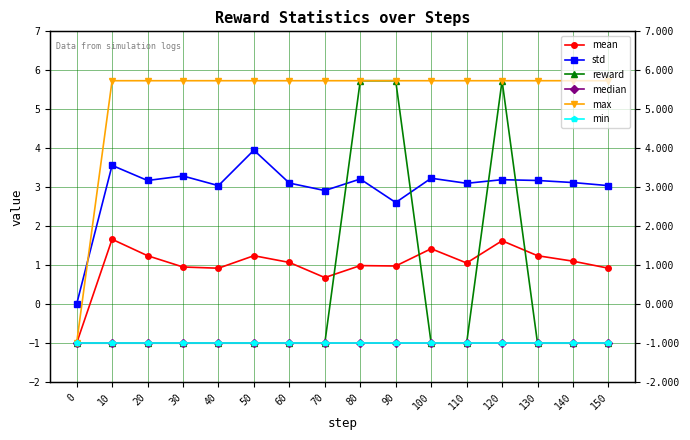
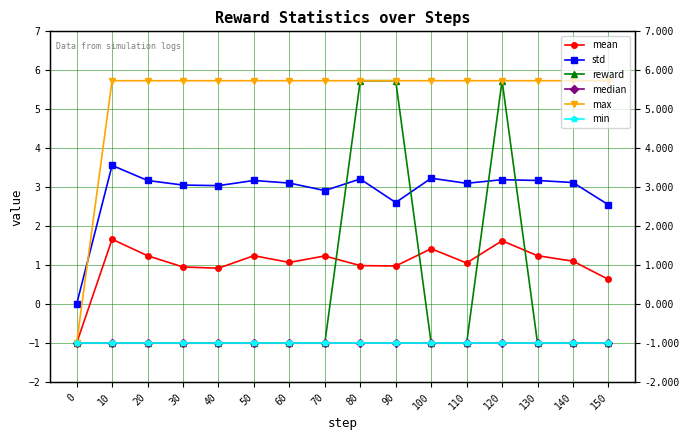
std, 30: 3.3 -> 3.1
std, 50: 4.0 -> 3.2
mean, 70: 0.7 -> 1.2
mean, 150: 0.9 -> 0.6
std, 150: 3.0 -> 2.6
